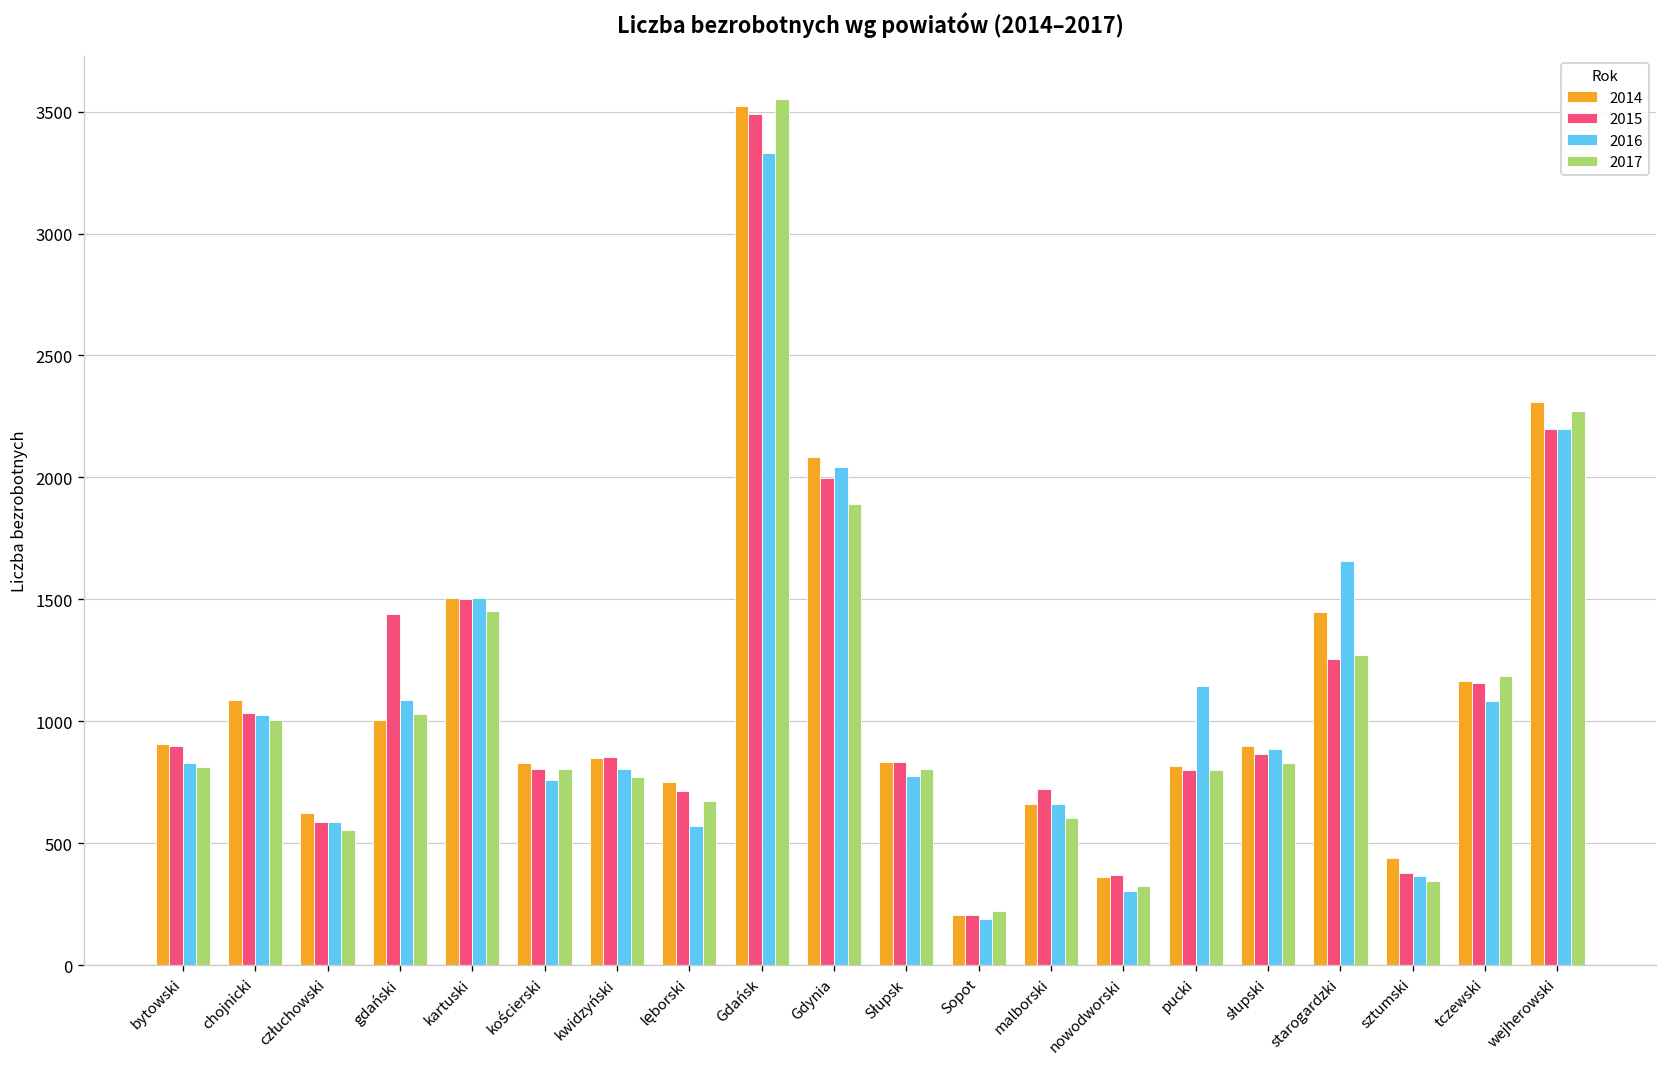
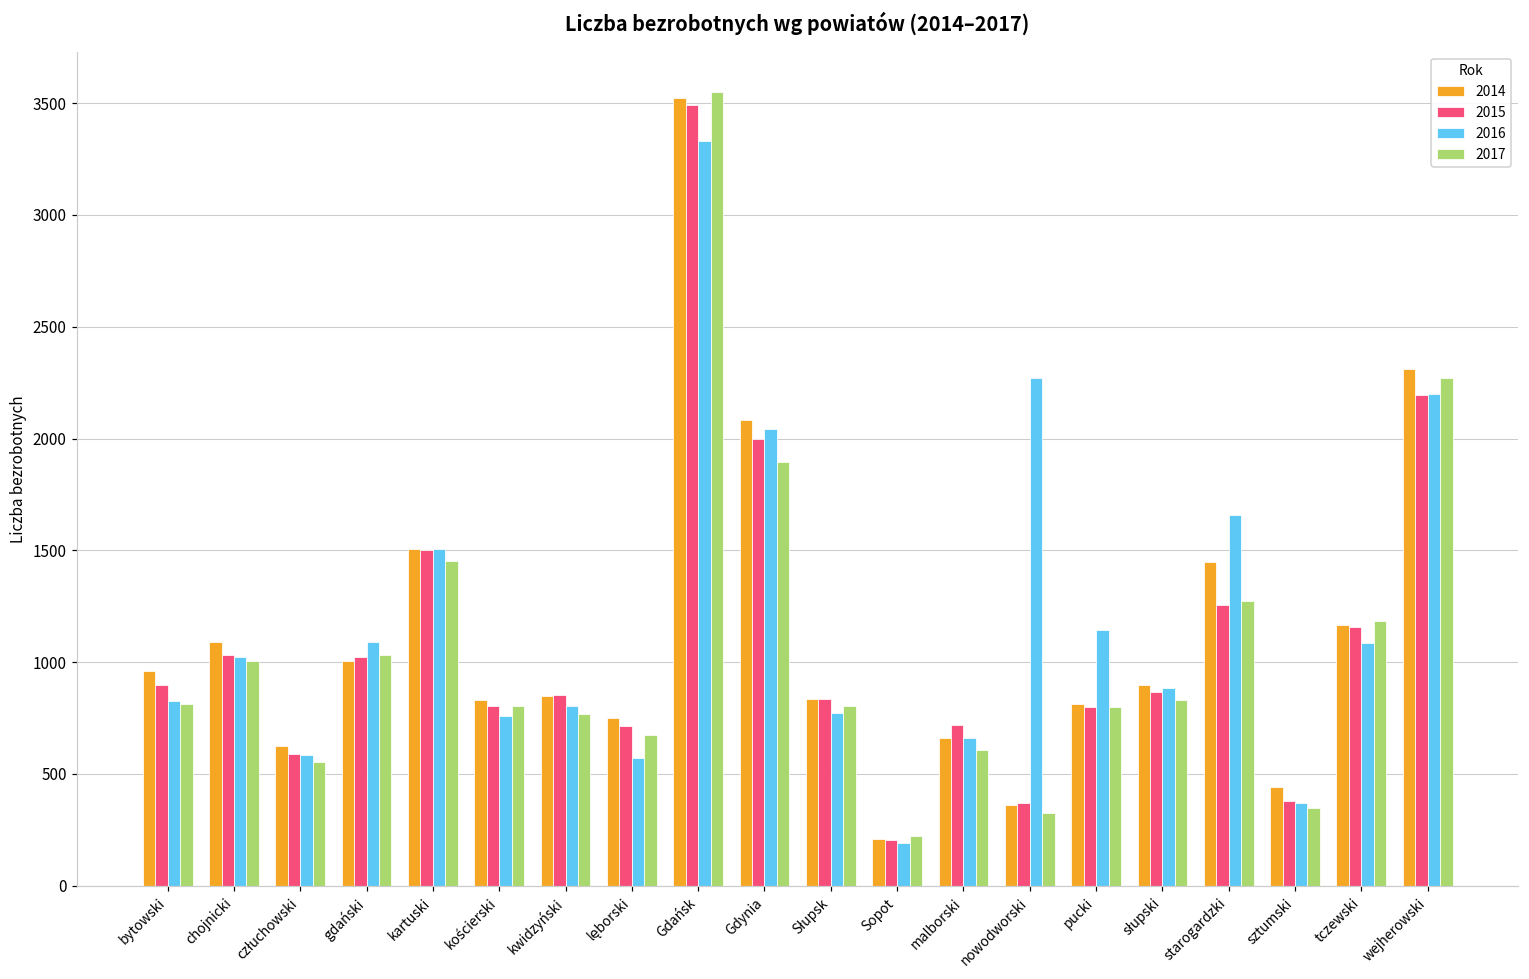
2014, bytowski: 910 -> 960
2015, gdański: 1440 -> 1020
2016, nowodworski: 300 -> 2270
